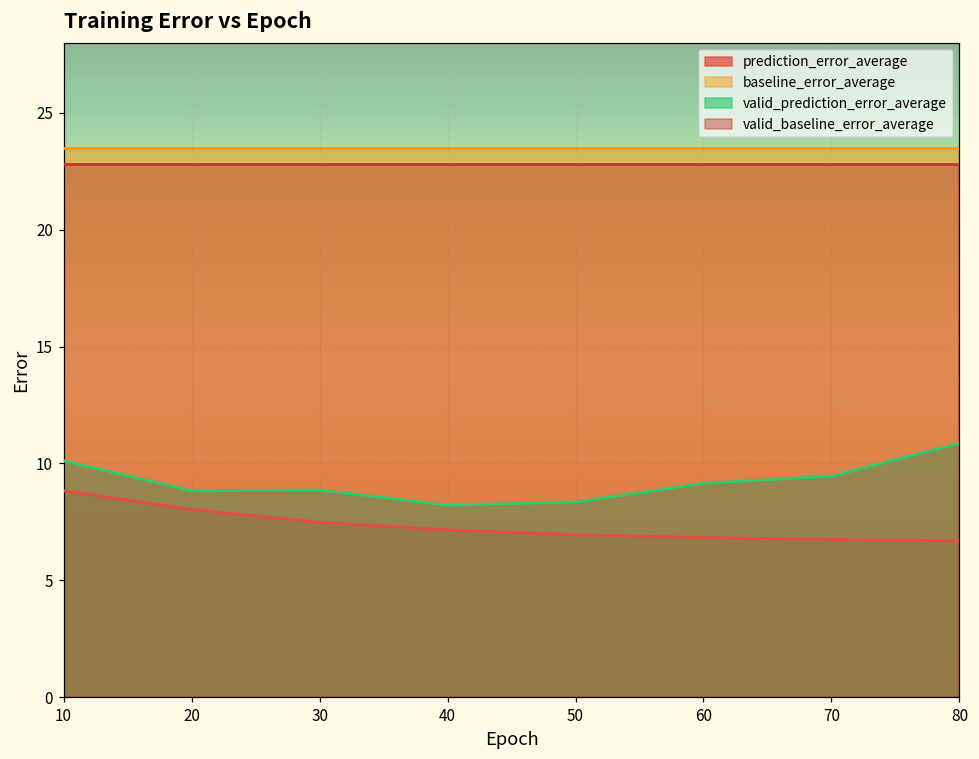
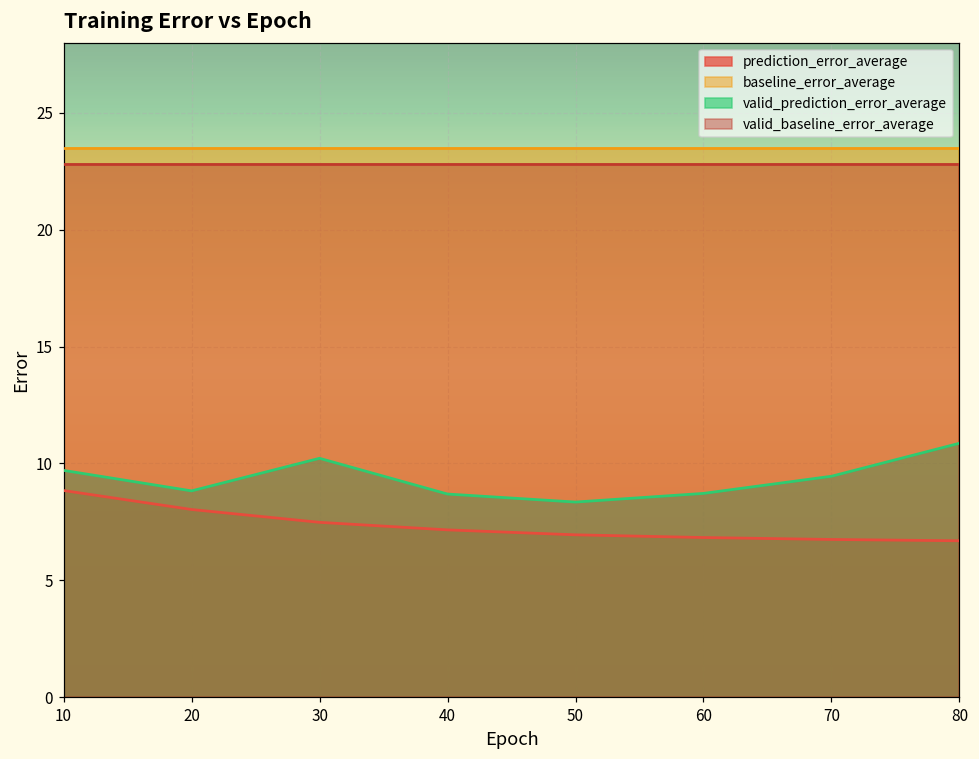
valid_prediction_error_average, 10: 10.1 -> 9.7
valid_prediction_error_average, 30: 8.9 -> 10.2
valid_prediction_error_average, 40: 8.2 -> 8.7
valid_prediction_error_average, 60: 9.1 -> 8.7
